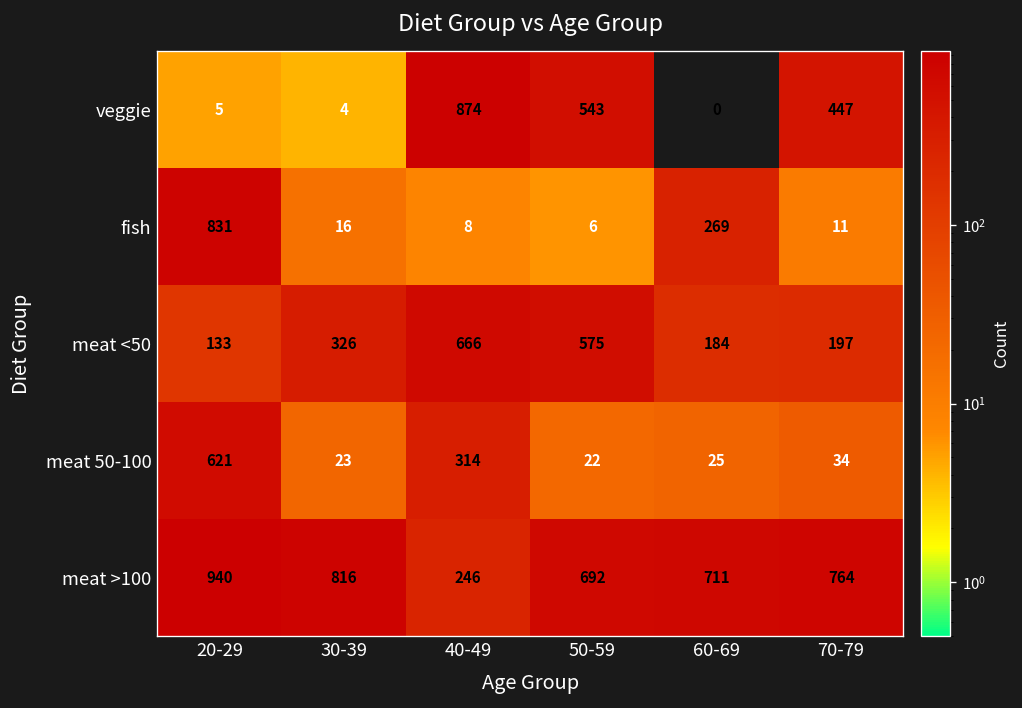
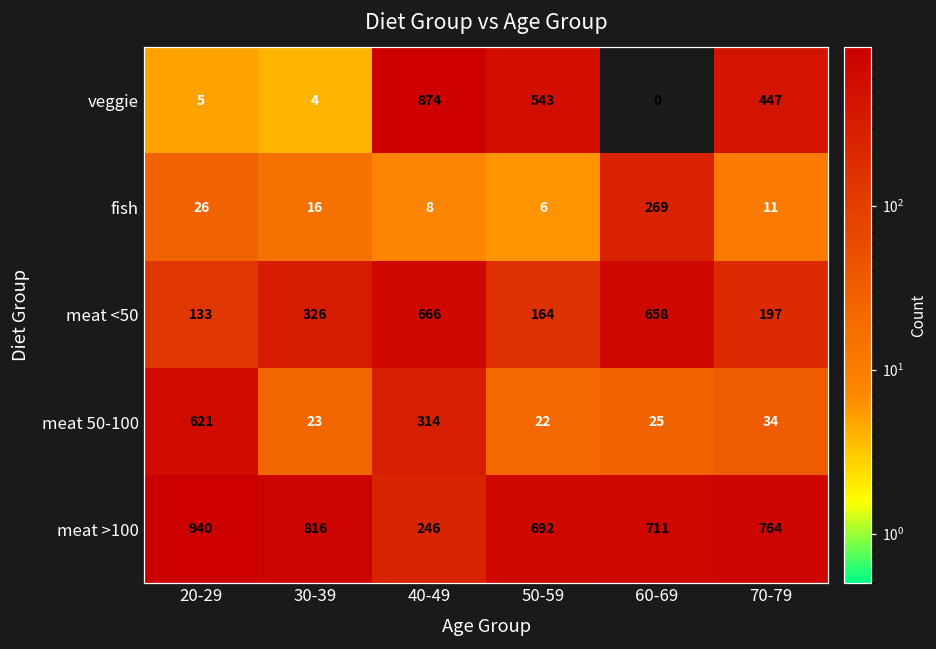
fish, 20-29: 831 -> 26
meat <50, 50-59: 575 -> 164
meat <50, 60-69: 184 -> 658
